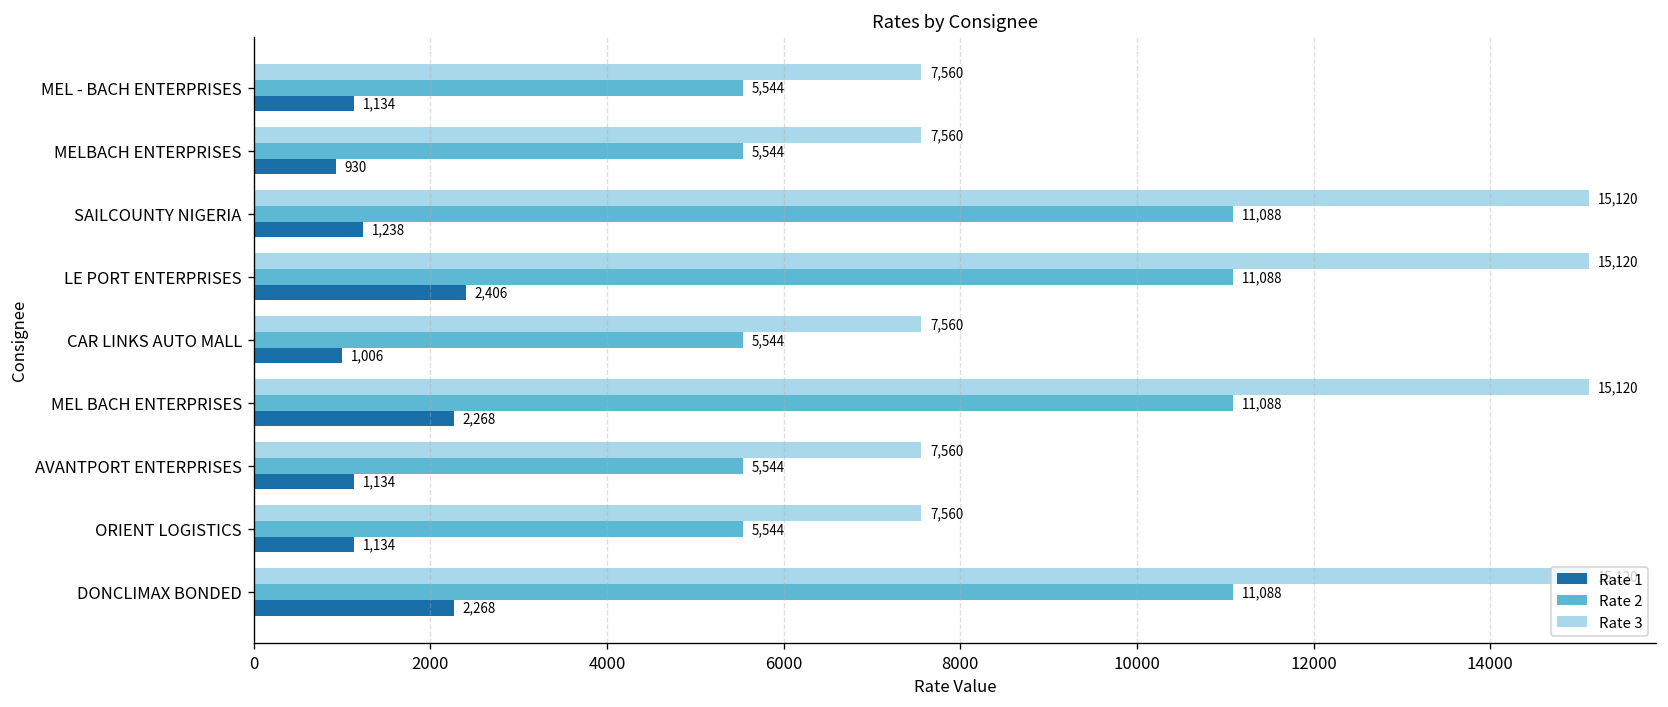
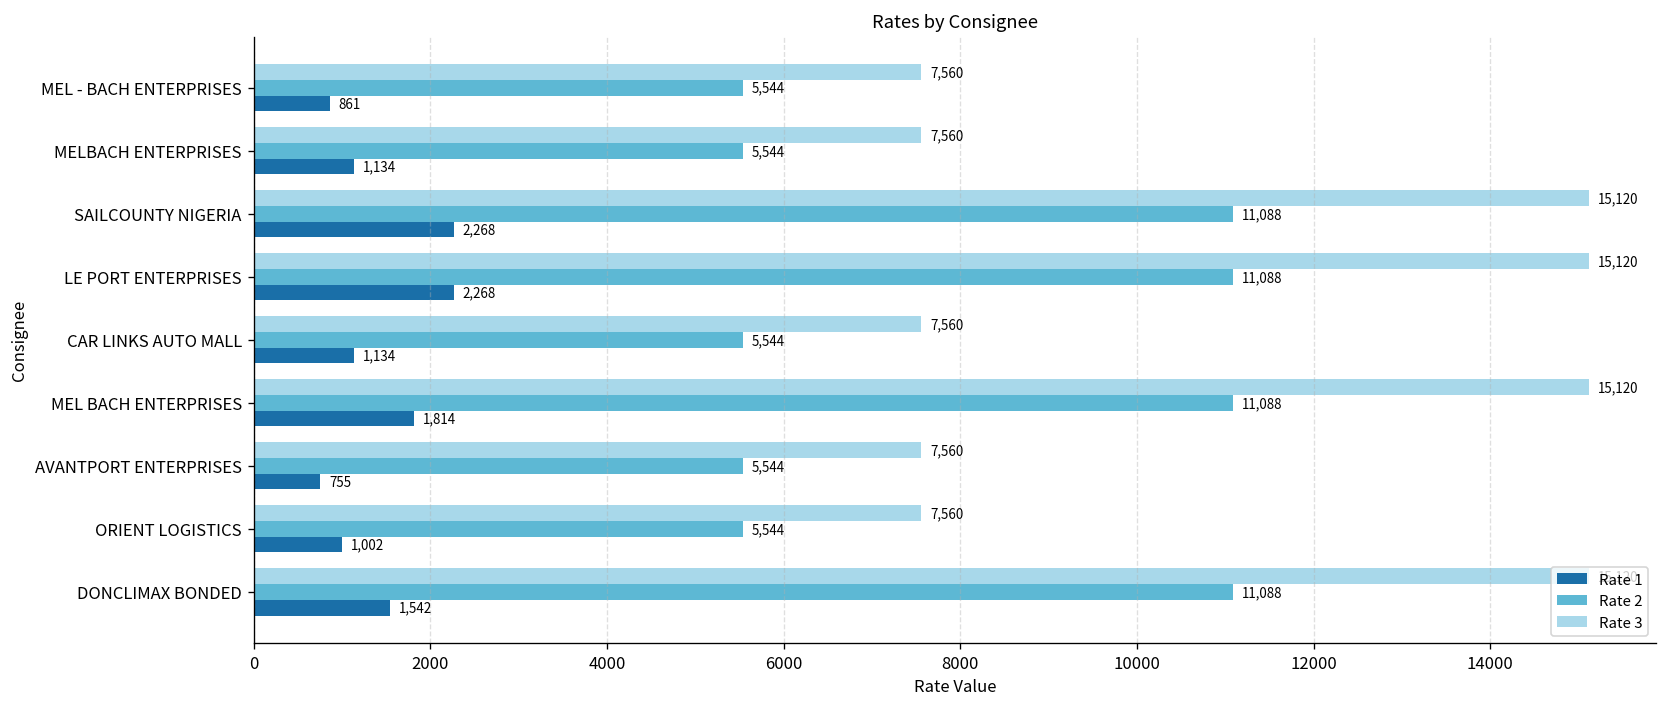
Rate 1, MEL - BACH ENTERPRISES: 1,134 -> 861
Rate 1, MELBACH ENTERPRISES: 930 -> 1,134
Rate 1, SAILCOUNTY NIGERIA: 1,238 -> 2,268
Rate 1, LE PORT ENTERPRISES: 2,406 -> 2,268
Rate 1, CAR LINKS AUTO MALL: 1,006 -> 1,134
Rate 1, MEL BACH ENTERPRISES: 2,268 -> 1,814
Rate 1, AVANTPORT ENTERPRISES: 1,134 -> 755
Rate 1, ORIENT LOGISTICS: 1,134 -> 1,002
Rate 1, DONCLIMAX BONDED: 2,268 -> 1,542
